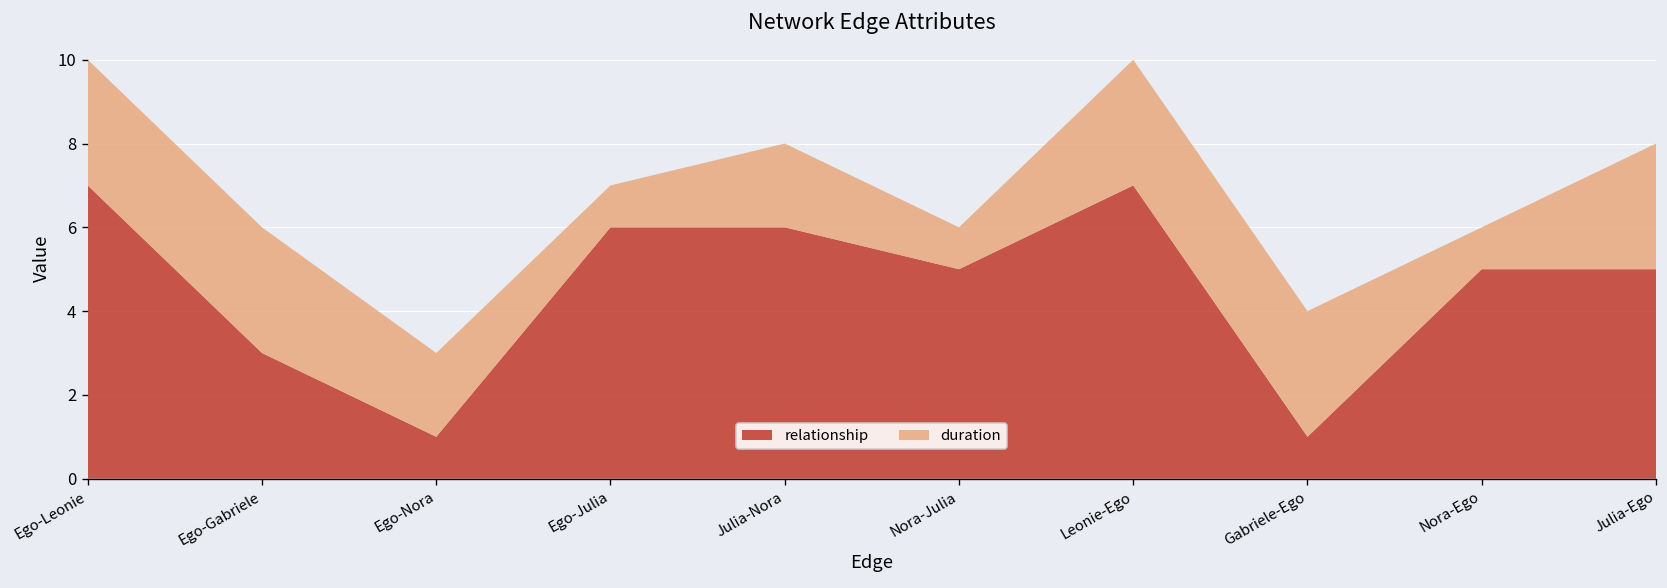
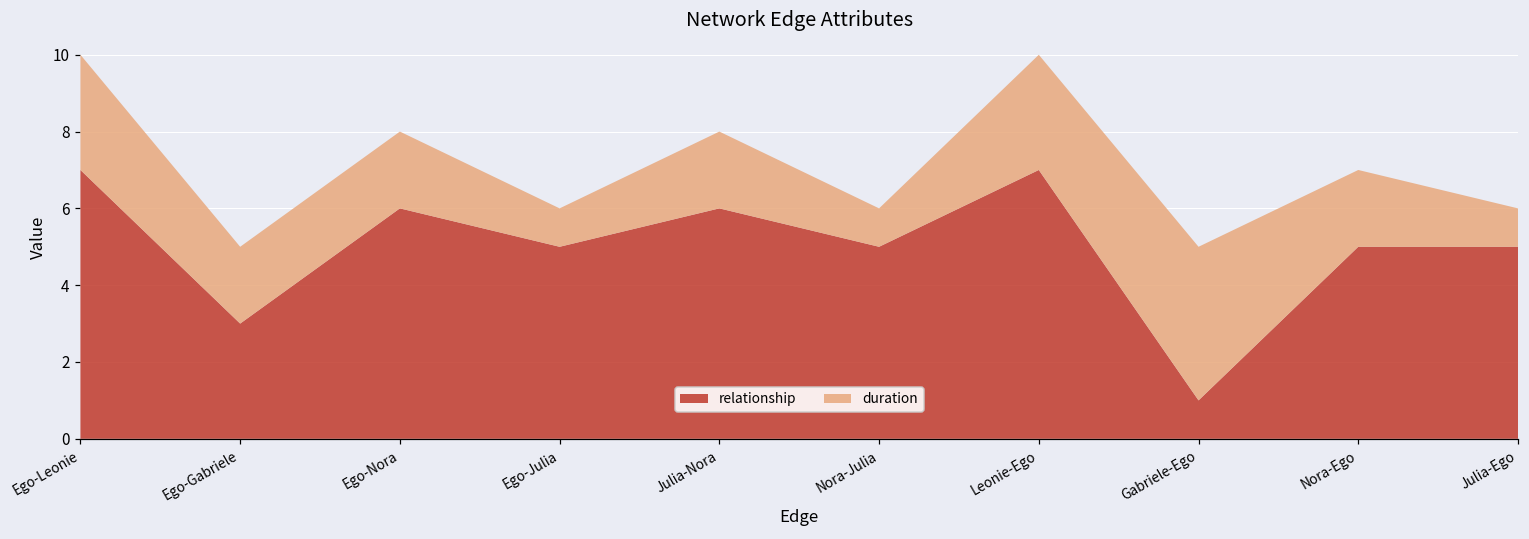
duration, Ego-Gabriele: 3 -> 2
relationship, Ego-Nora: 1 -> 6
relationship, Ego-Julia: 6 -> 5
duration, Gabriele-Ego: 3 -> 4
duration, Nora-Ego: 1 -> 2
duration, Julia-Ego: 3 -> 1
